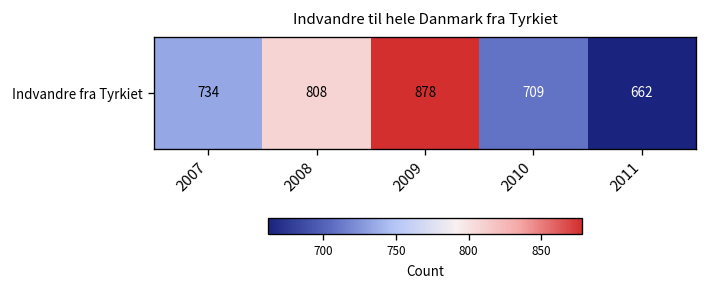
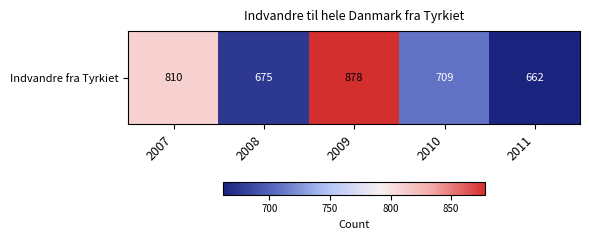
Indvandre fra Tyrkiet, 2007: 734 -> 810
Indvandre fra Tyrkiet, 2008: 808 -> 675
